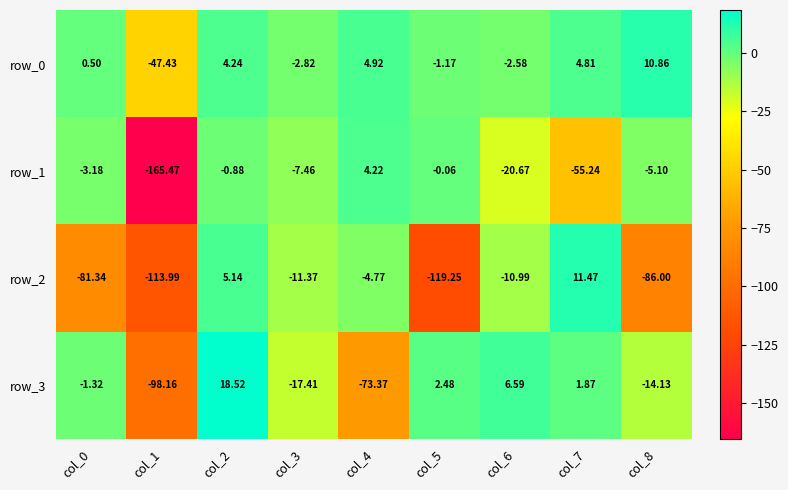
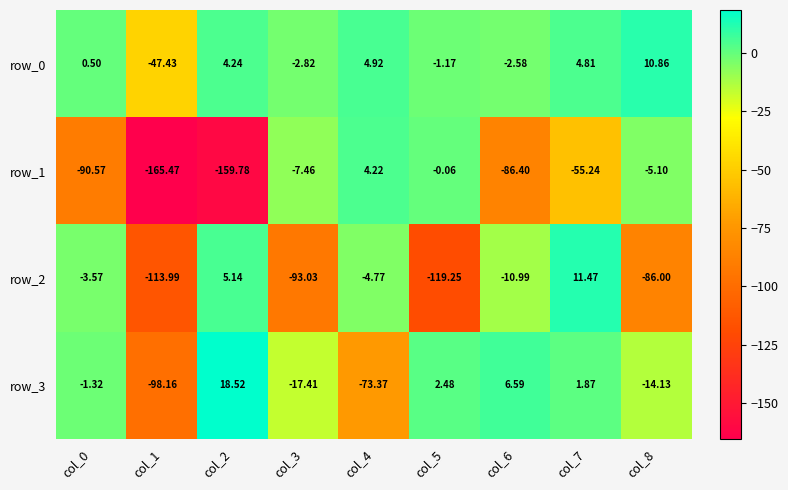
row_1, col_0: -3.18 -> -90.57
row_1, col_2: -0.88 -> -159.78
row_1, col_6: -20.67 -> -86.40
row_2, col_0: -81.34 -> -3.57
row_2, col_3: -11.37 -> -93.03
